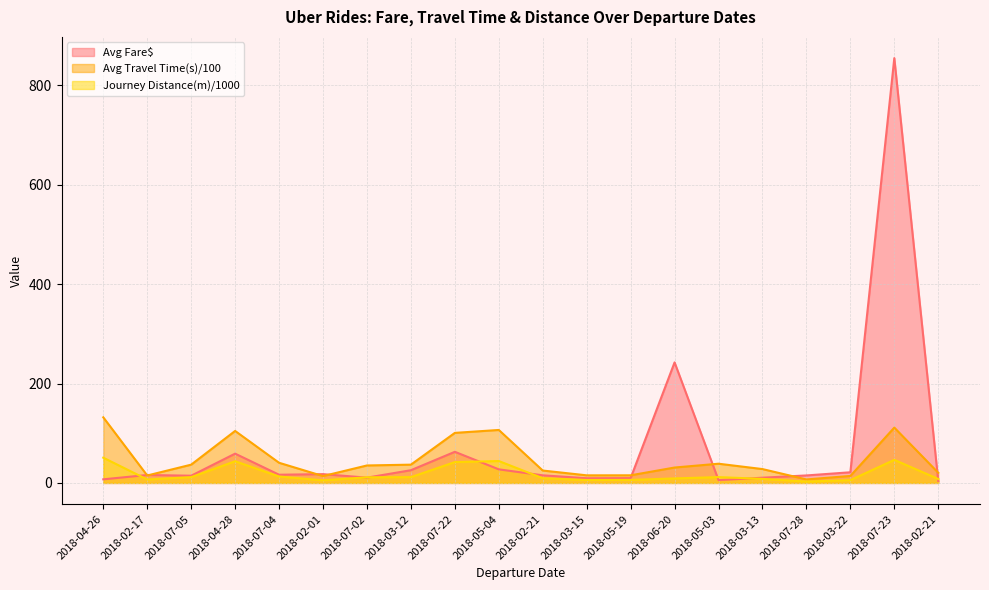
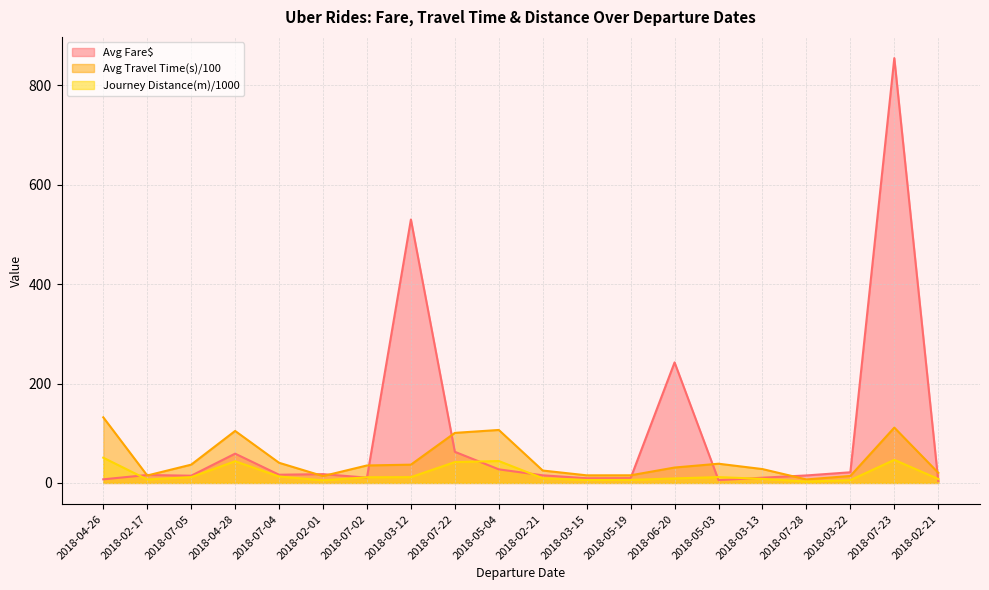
Avg Fare$, 2018-03-12: 30 -> 530
